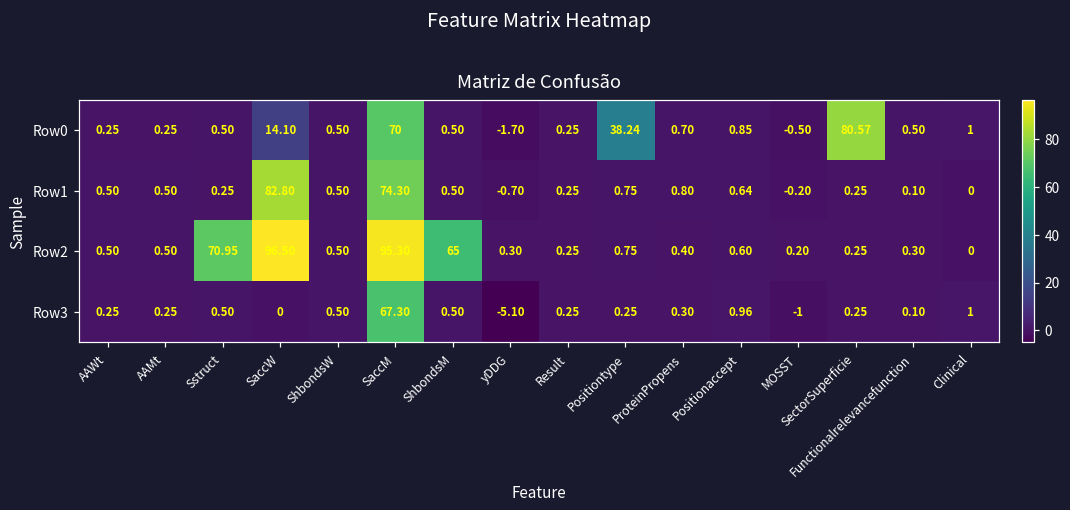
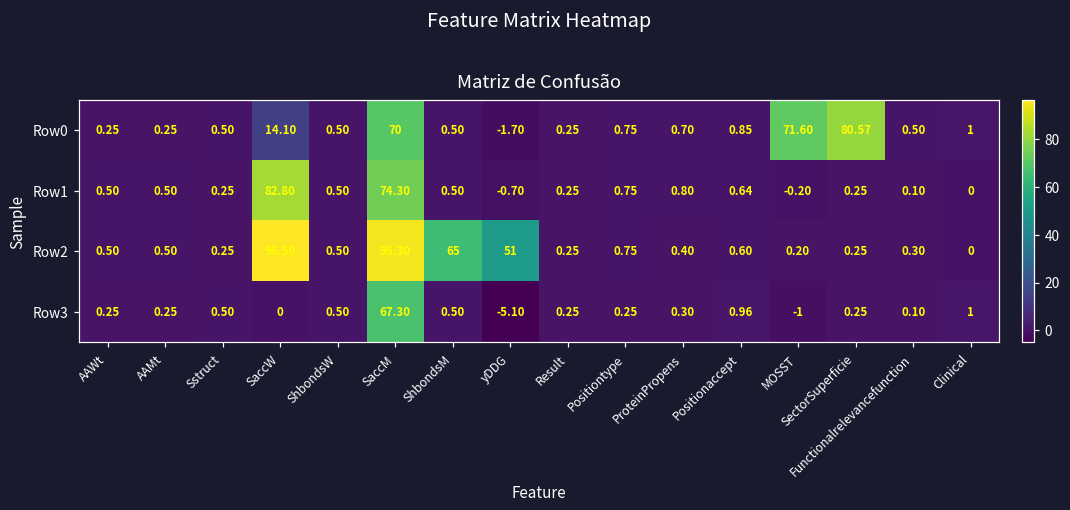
Row0, Positiontype: 38.24 -> 0.75
Row0, MOSST: -0.50 -> 71.60
Row2, Sstruct: 70.95 -> 0.25
Row2, yDDG: 0.30 -> 51
